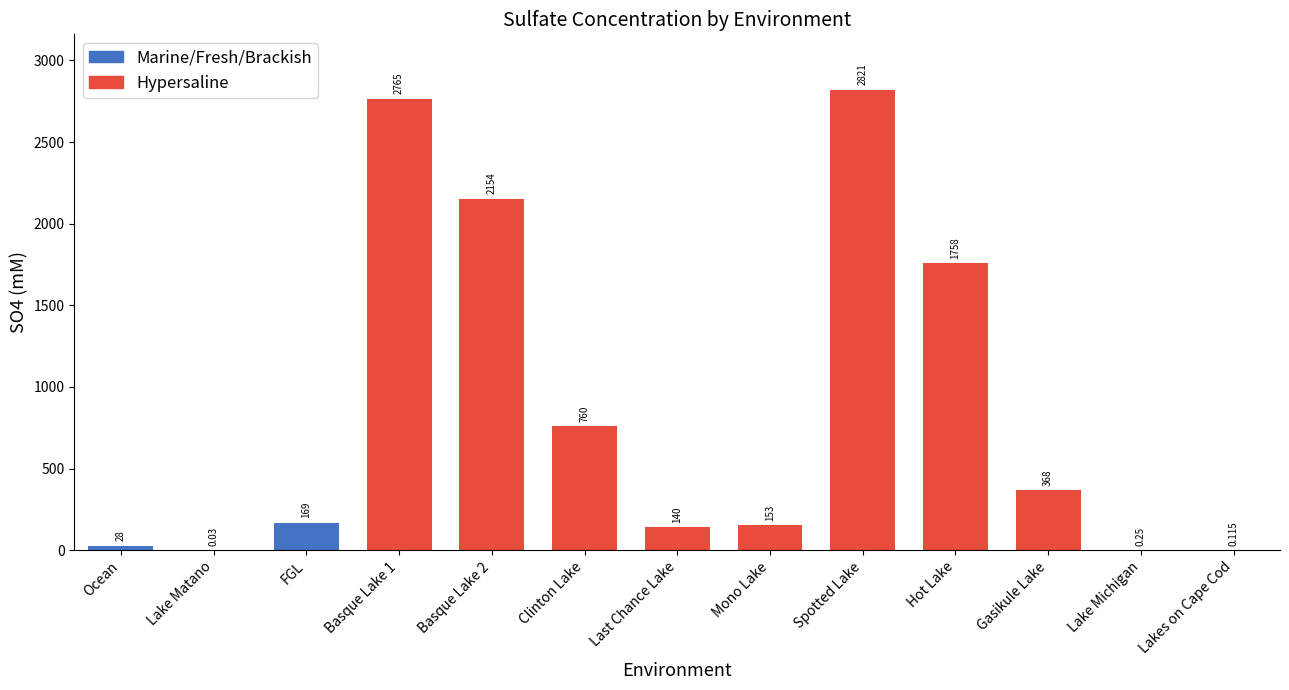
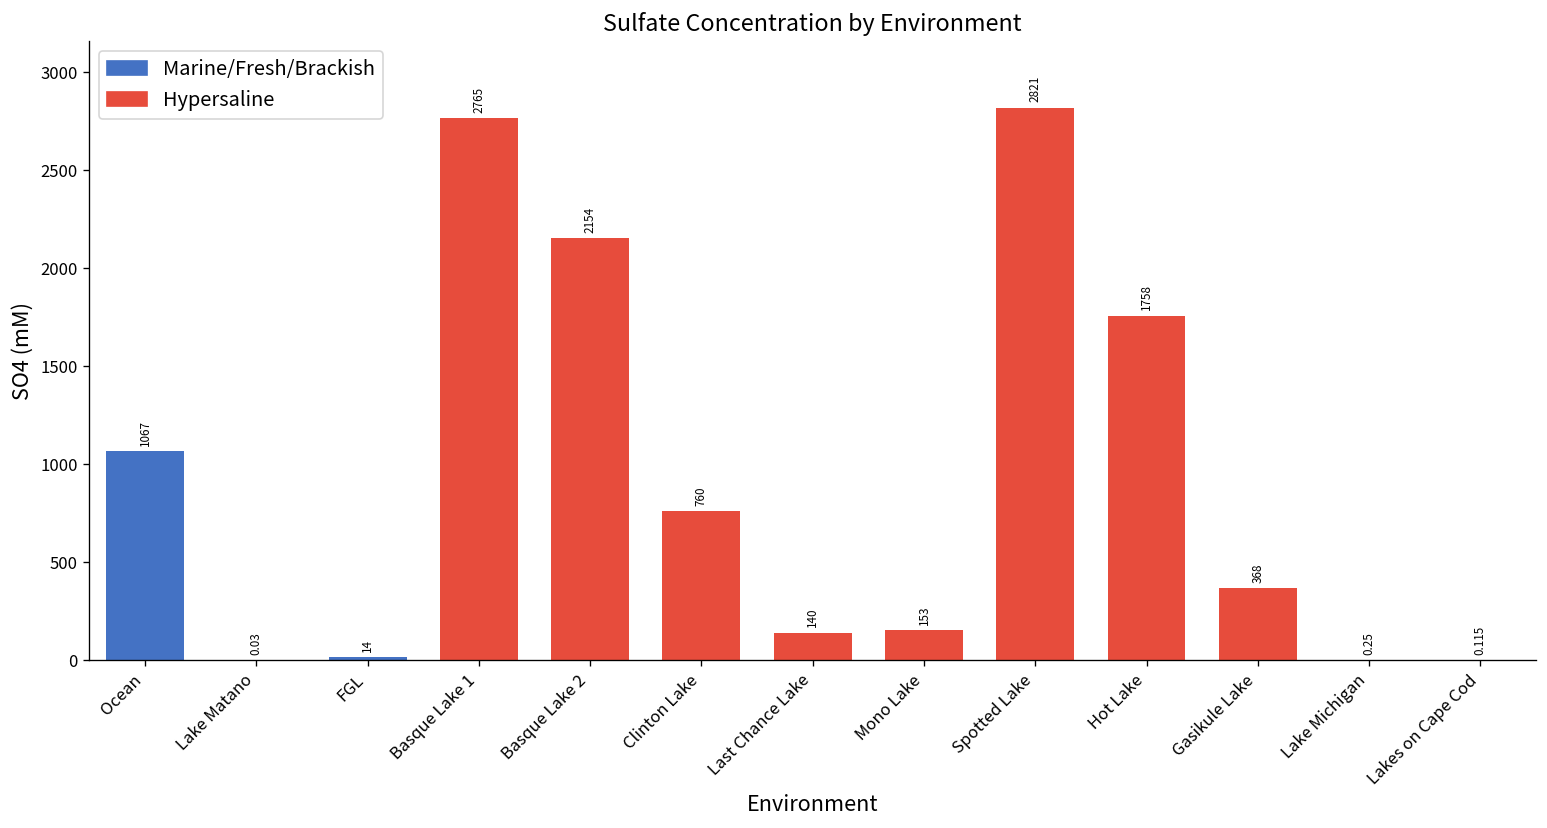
Ocean: 28 -> 1067
FGL: 169 -> 14
